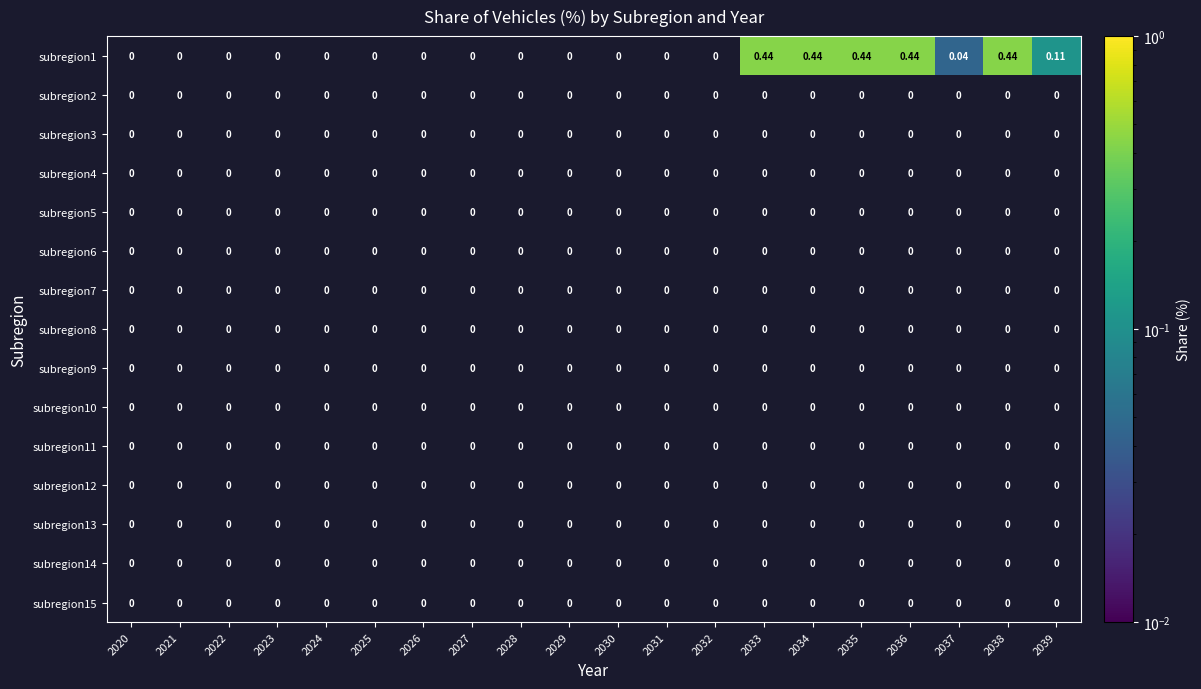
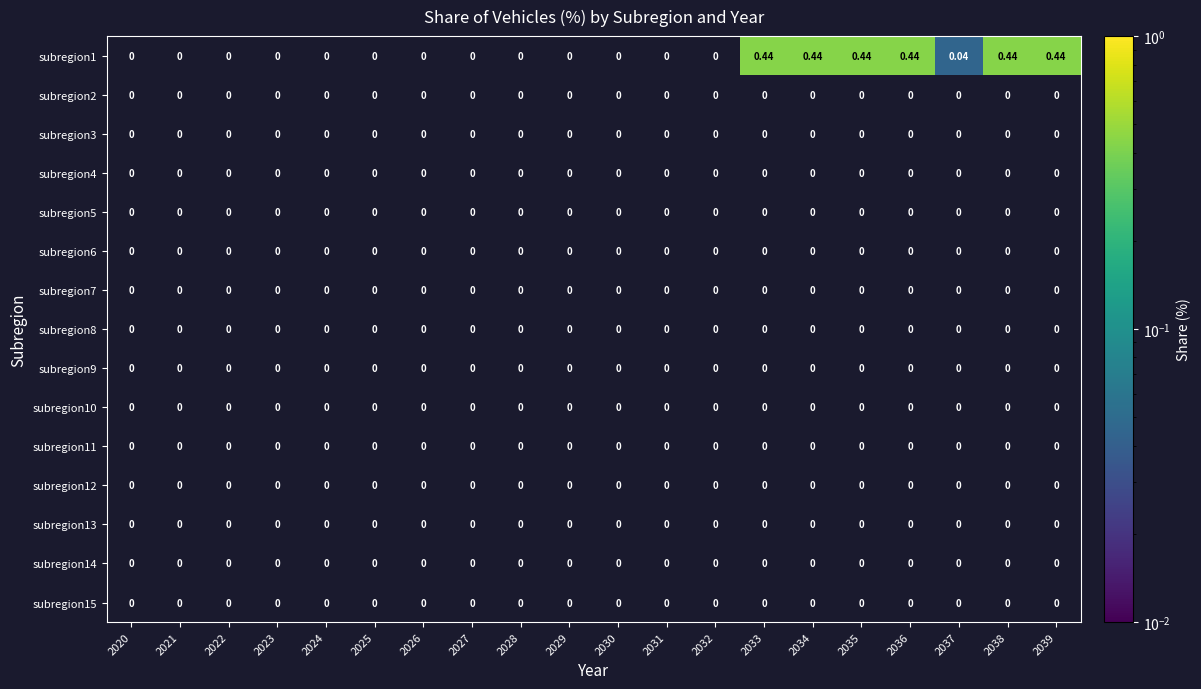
subregion1, 2039: 0.11 -> 0.44
